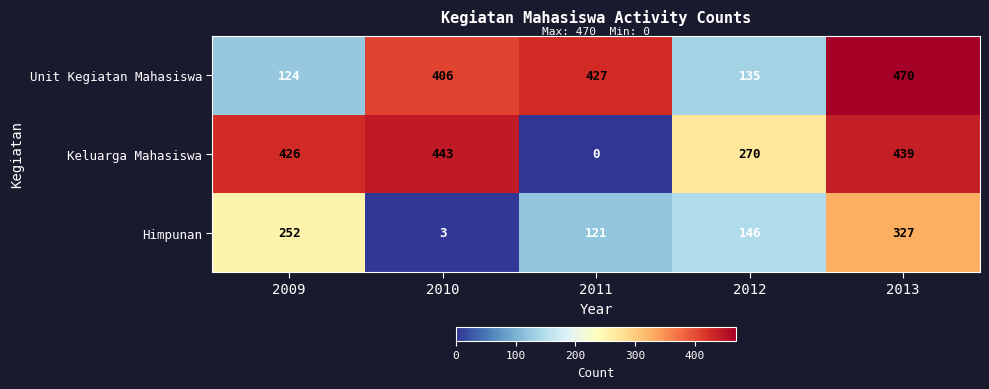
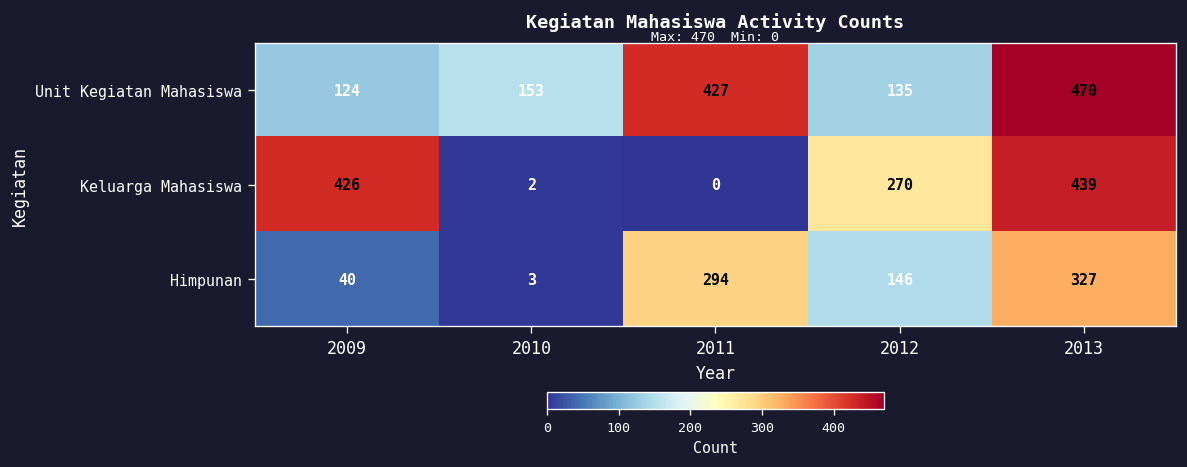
Unit Kegiatan Mahasiswa, 2010: 406 -> 153
Keluarga Mahasiswa, 2010: 443 -> 2
Himpunan, 2009: 252 -> 40
Himpunan, 2011: 121 -> 294
